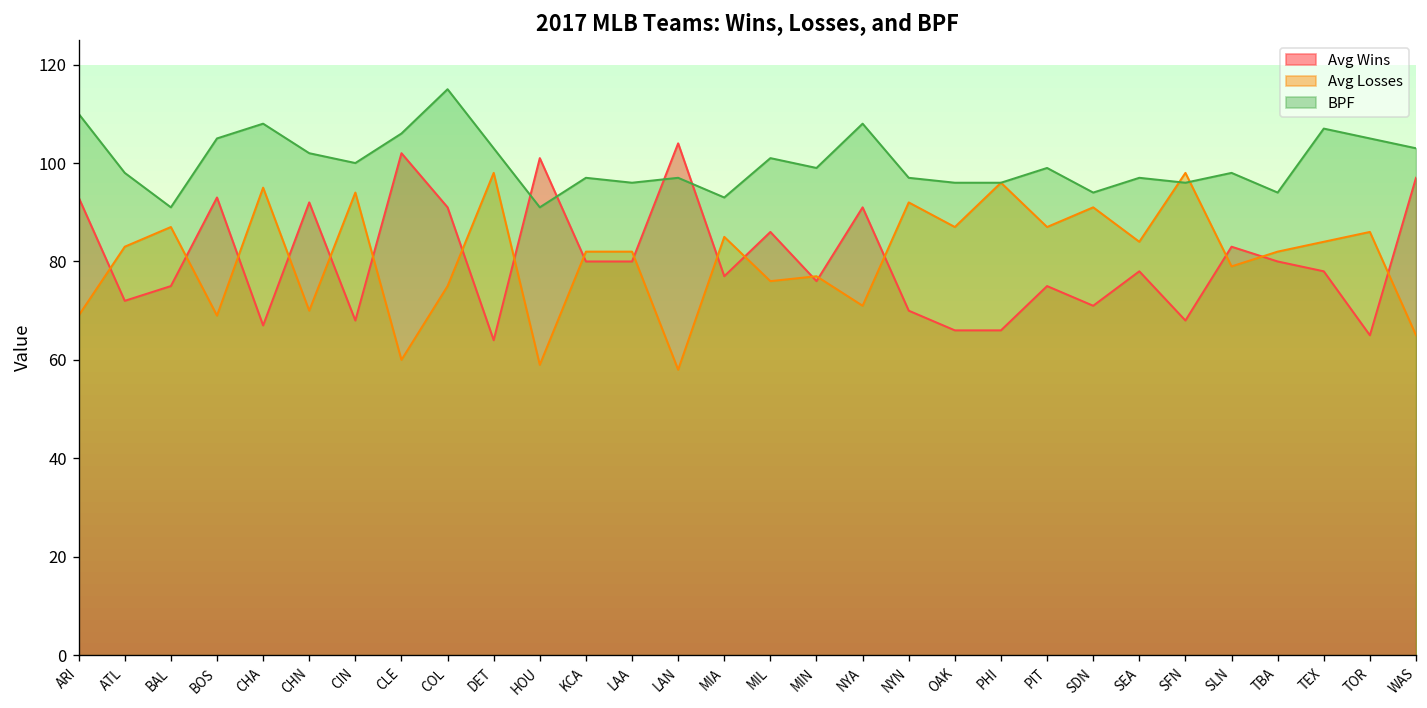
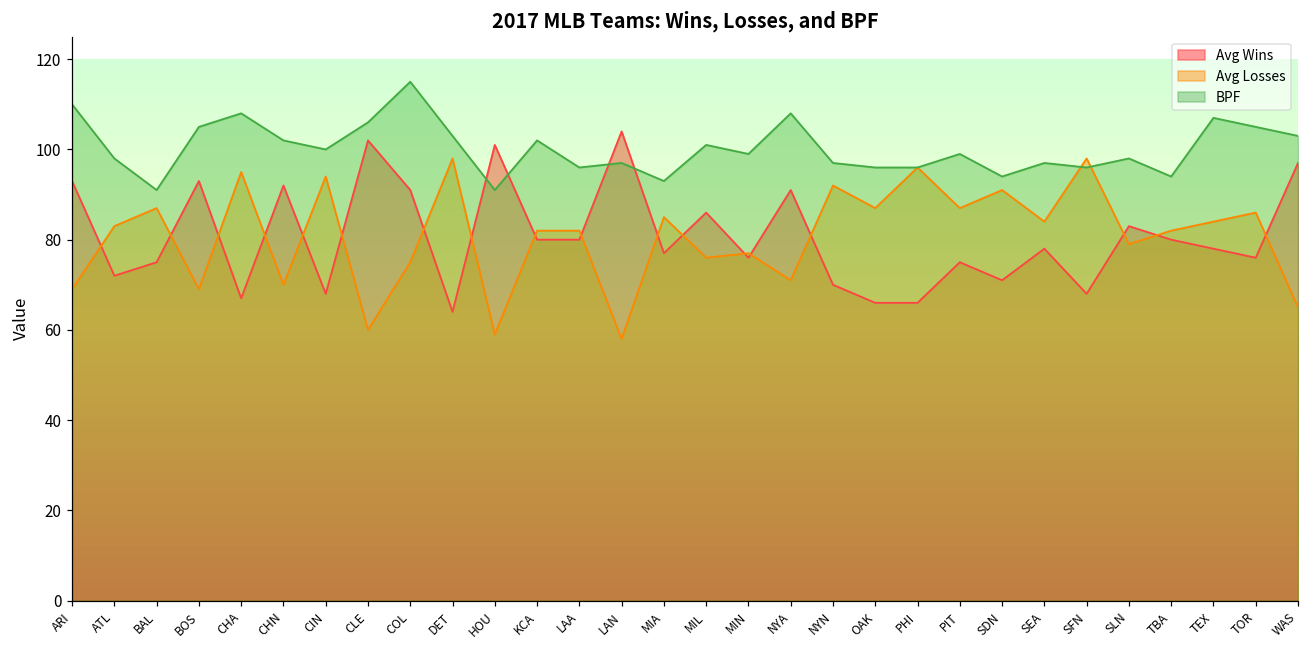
BPF, KCA: 97 -> 102
Avg Wins, TOR: 65 -> 76
